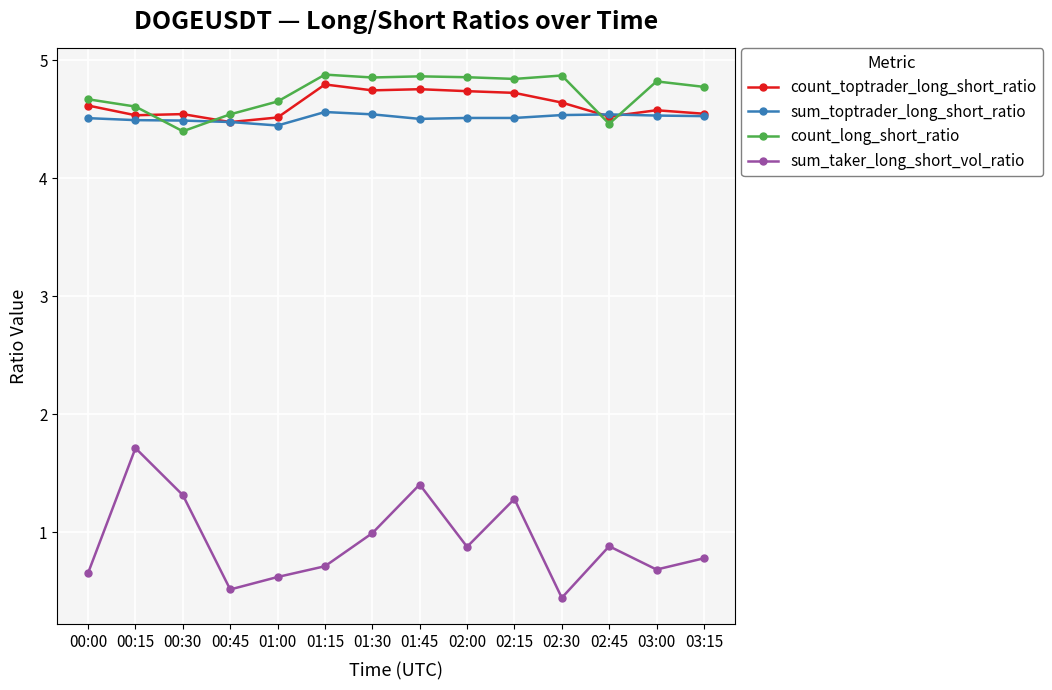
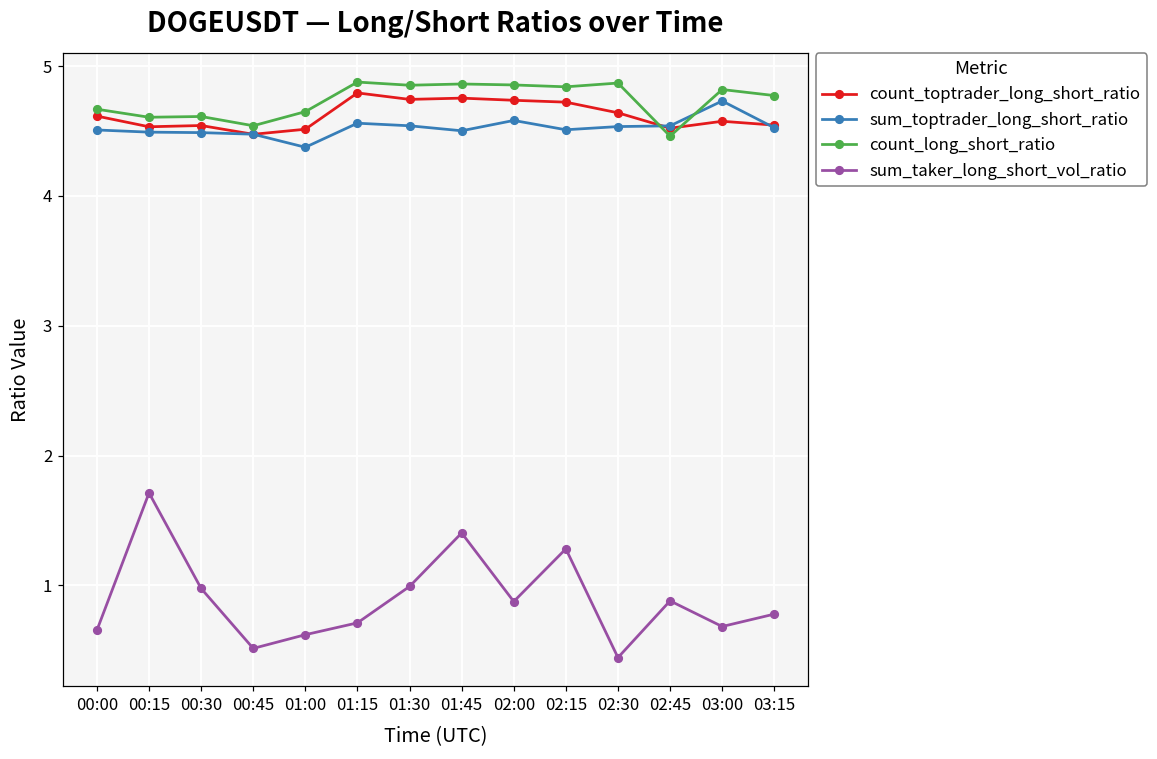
count_long_short_ratio, 00:30: 4.40 -> 4.61
sum_taker_long_short_vol_ratio, 00:30: 1.31 -> 0.98
sum_toptrader_long_short_ratio, 01:00: 4.45 -> 4.37
sum_toptrader_long_short_ratio, 02:00: 4.51 -> 4.58
sum_toptrader_long_short_ratio, 03:00: 4.53 -> 4.73
